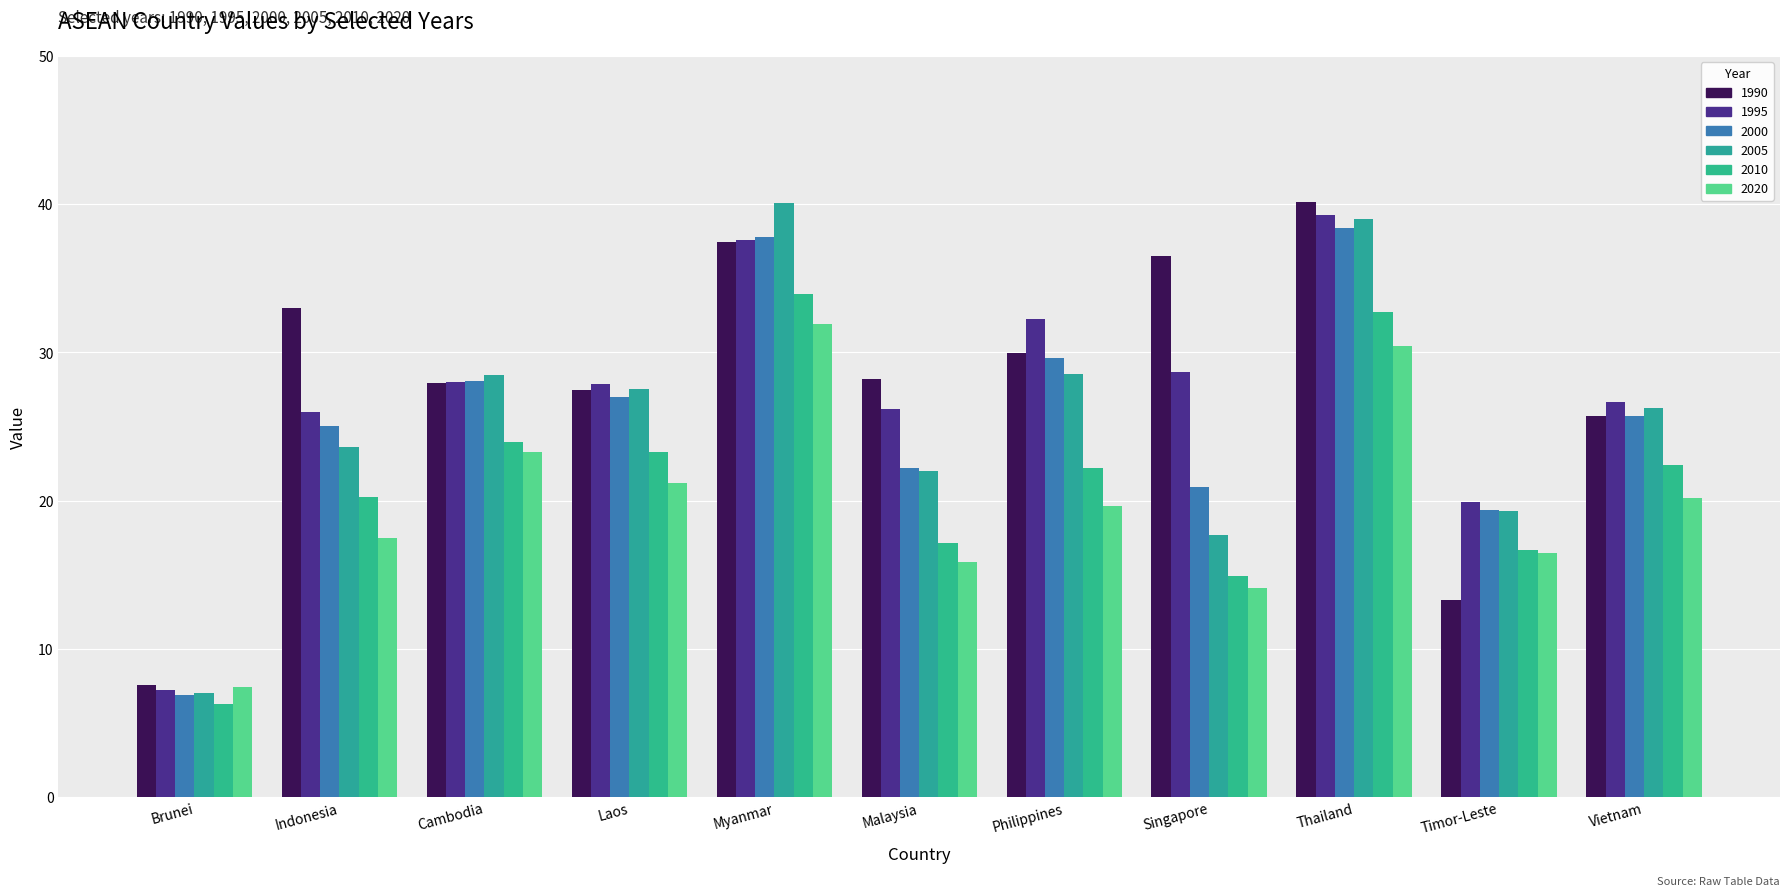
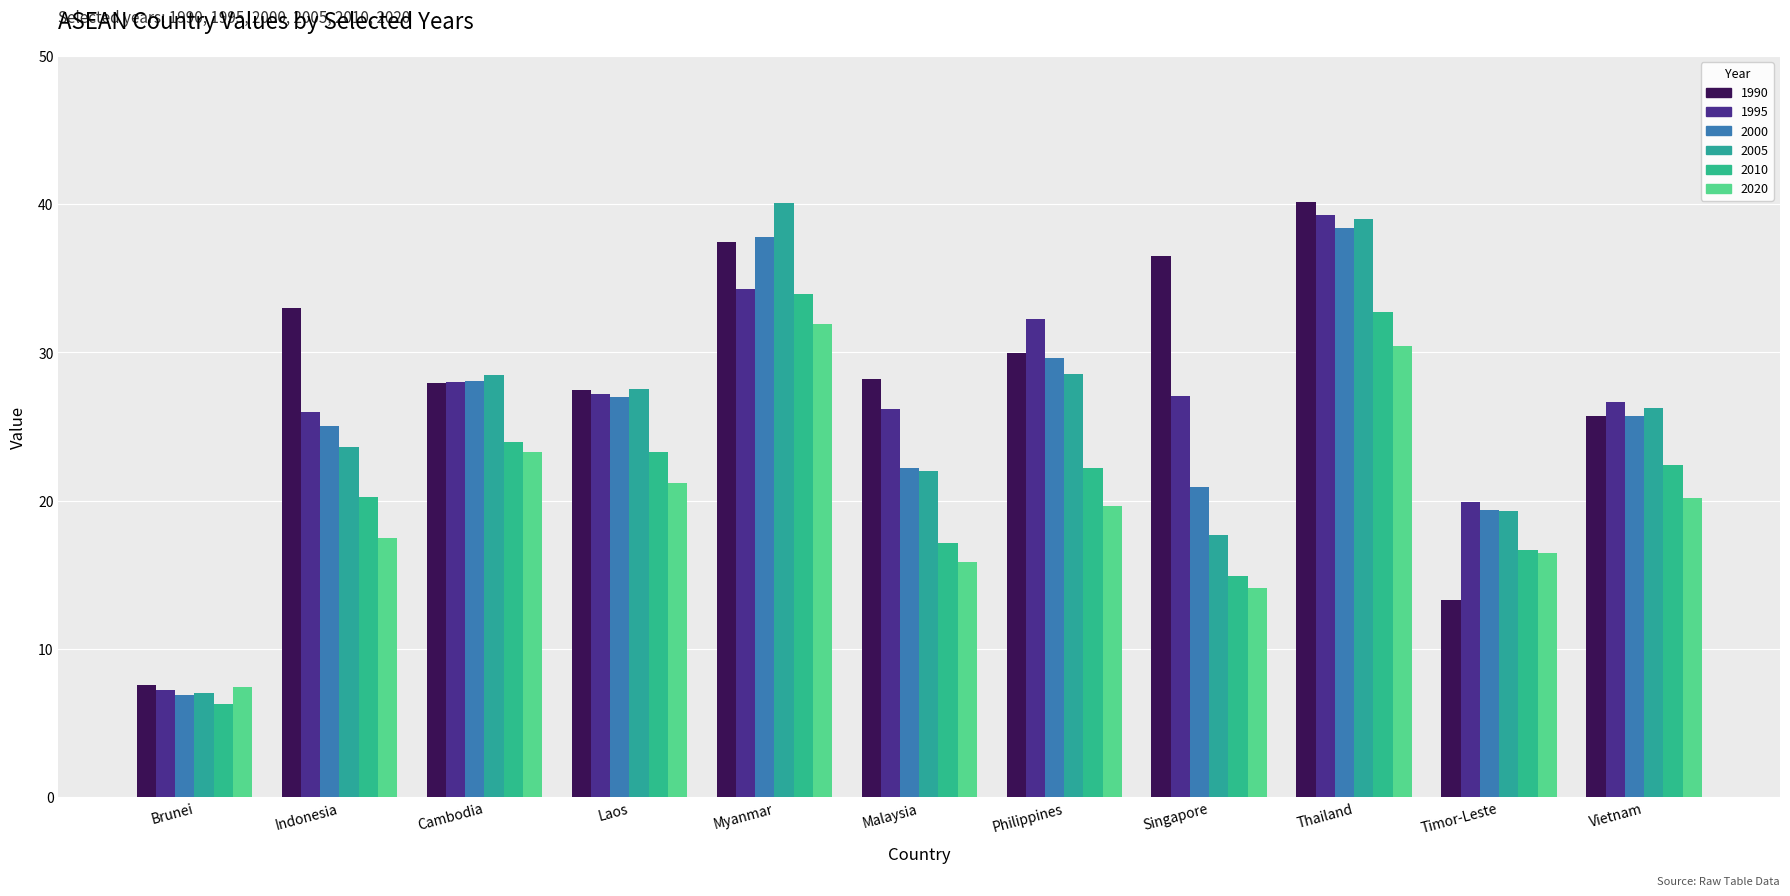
1995, Laos: 27.9 -> 27.2
1995, Myanmar: 37.6 -> 34.3
1995, Singapore: 28.7 -> 27.1
